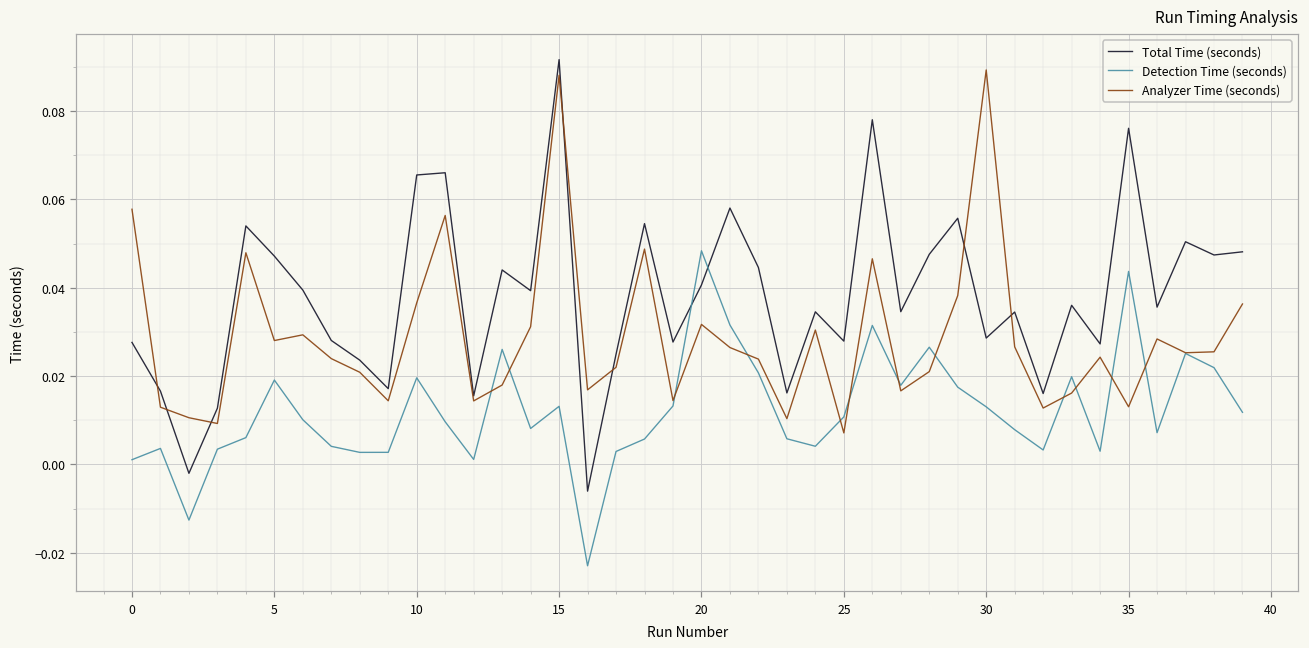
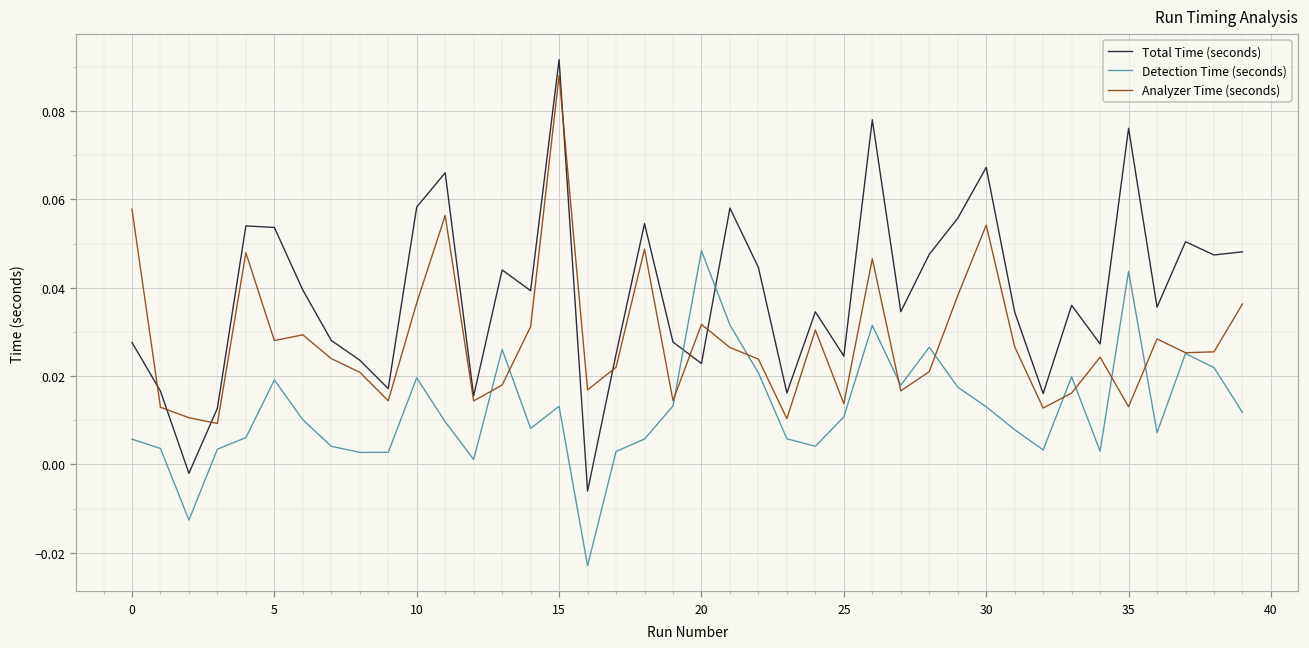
Detection Time (seconds), 0: 0.001 -> 0.006
Total Time (seconds), 5: 0.047 -> 0.054
Total Time (seconds), 10: 0.066 -> 0.058
Total Time (seconds), 20: 0.041 -> 0.023
Total Time (seconds), 25: 0.028 -> 0.025
Analyzer Time (seconds), 25: 0.007 -> 0.014
Total Time (seconds), 30: 0.029 -> 0.067
Analyzer Time (seconds), 30: 0.089 -> 0.054
